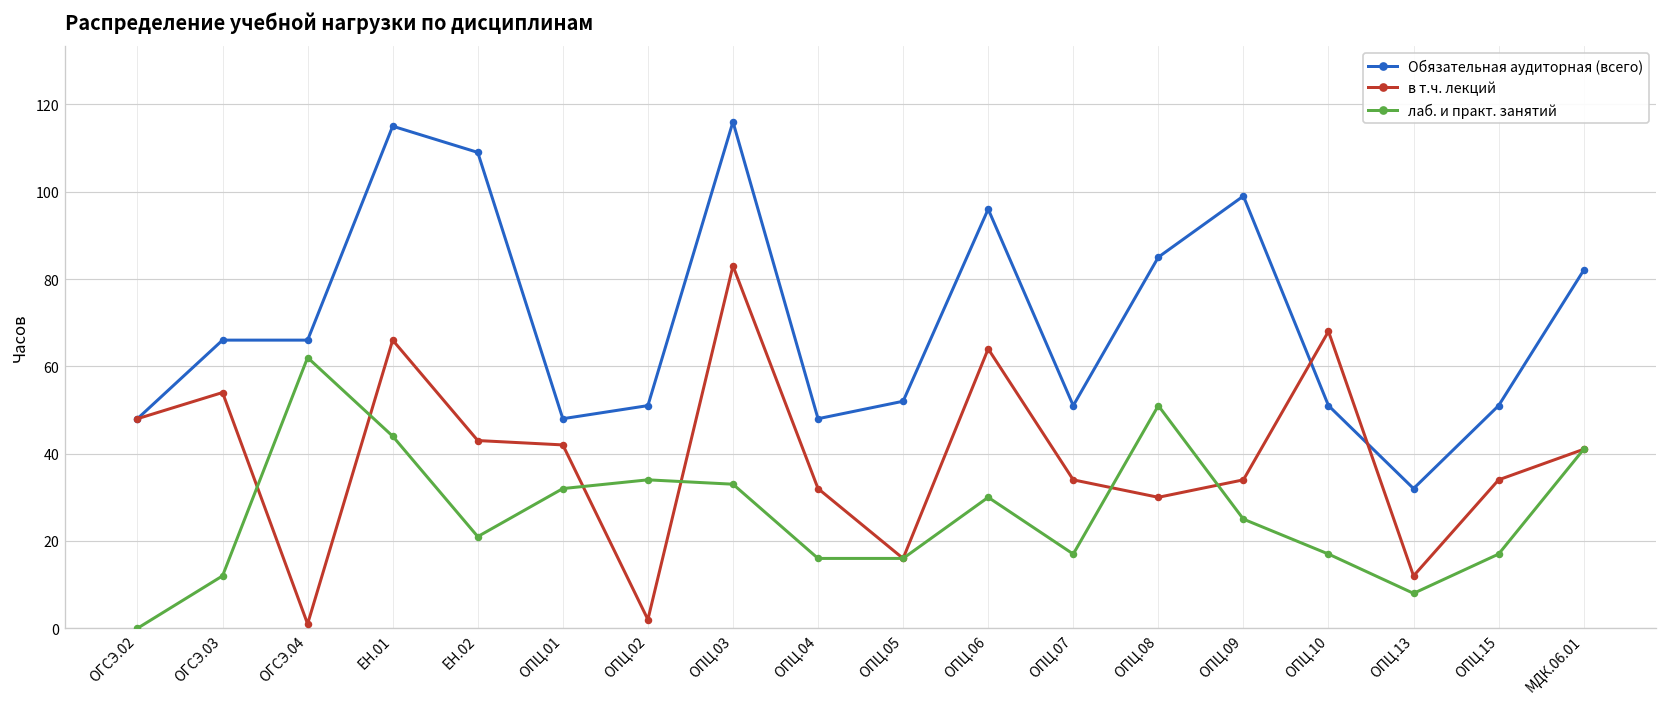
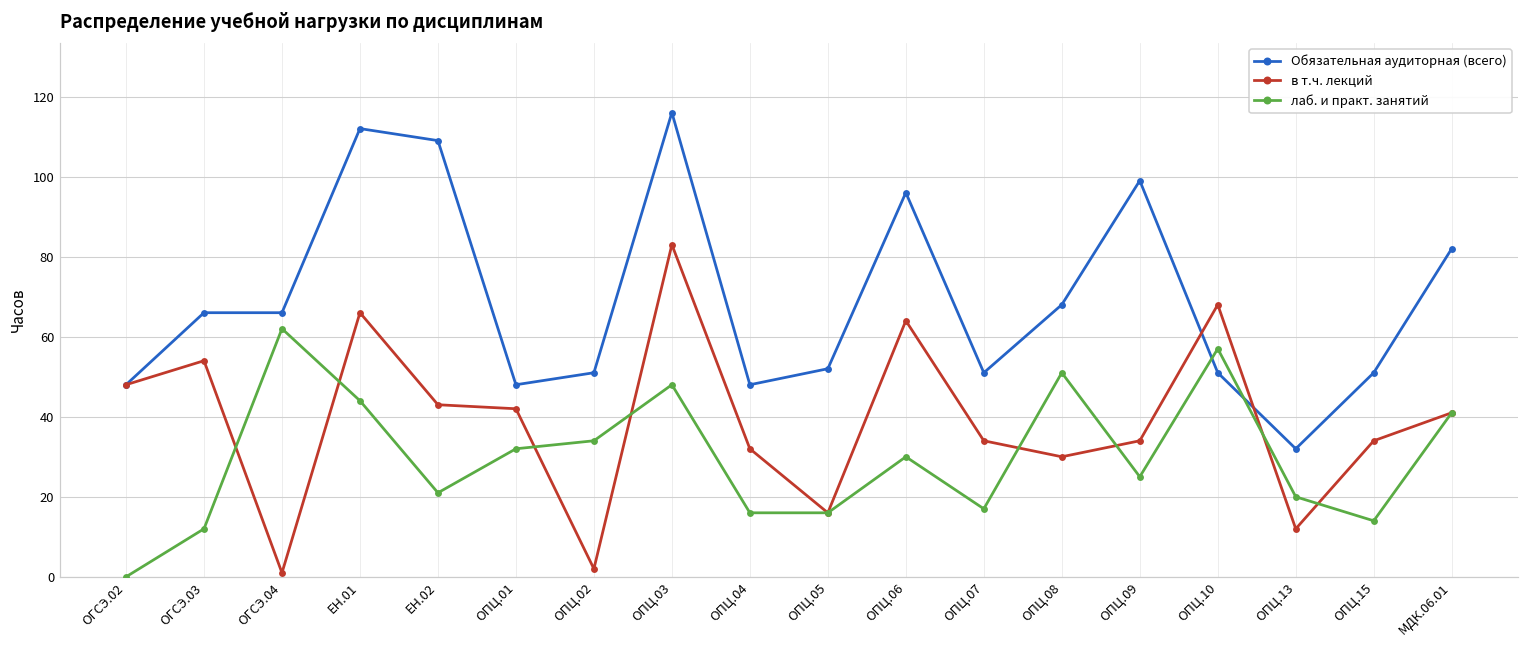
Обязательная аудиторная (всего), ЕН.01: 115 -> 112
лаб. и практ. занятий, ОПЦ.03: 33 -> 48
Обязательная аудиторная (всего), ОПЦ.08: 85 -> 68
лаб. и практ. занятий, ОПЦ.10: 17 -> 57
лаб. и практ. занятий, ОПЦ.13: 8 -> 20
лаб. и практ. занятий, ОПЦ.15: 17 -> 14
